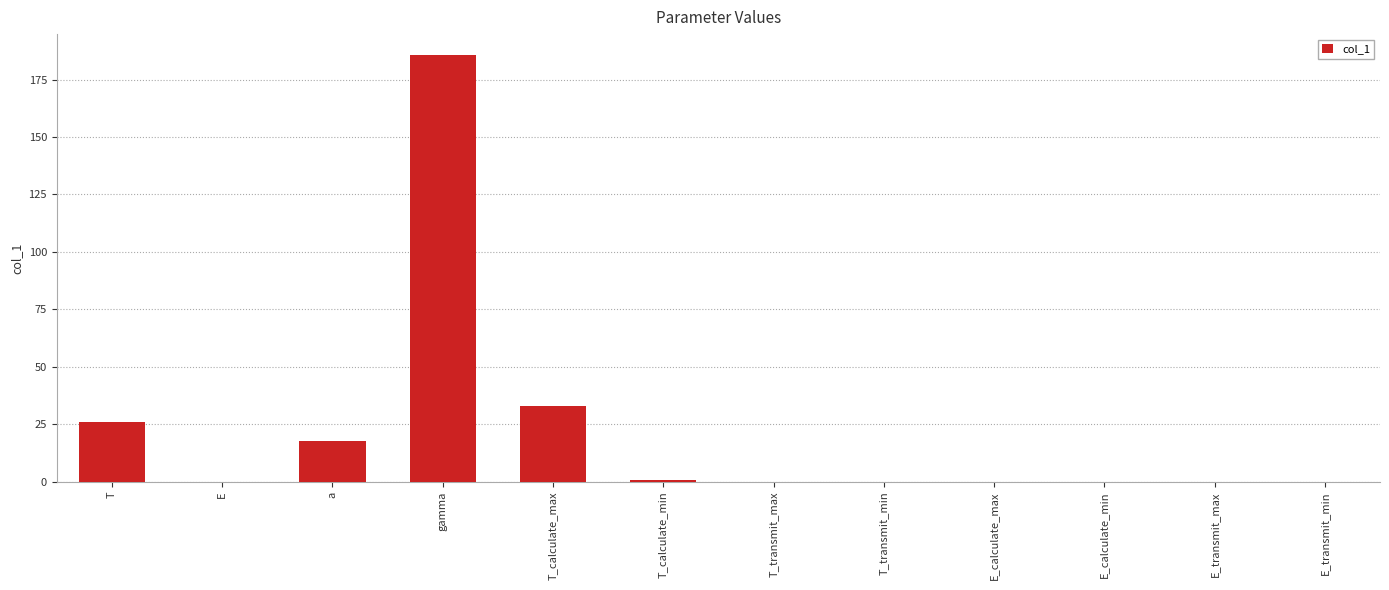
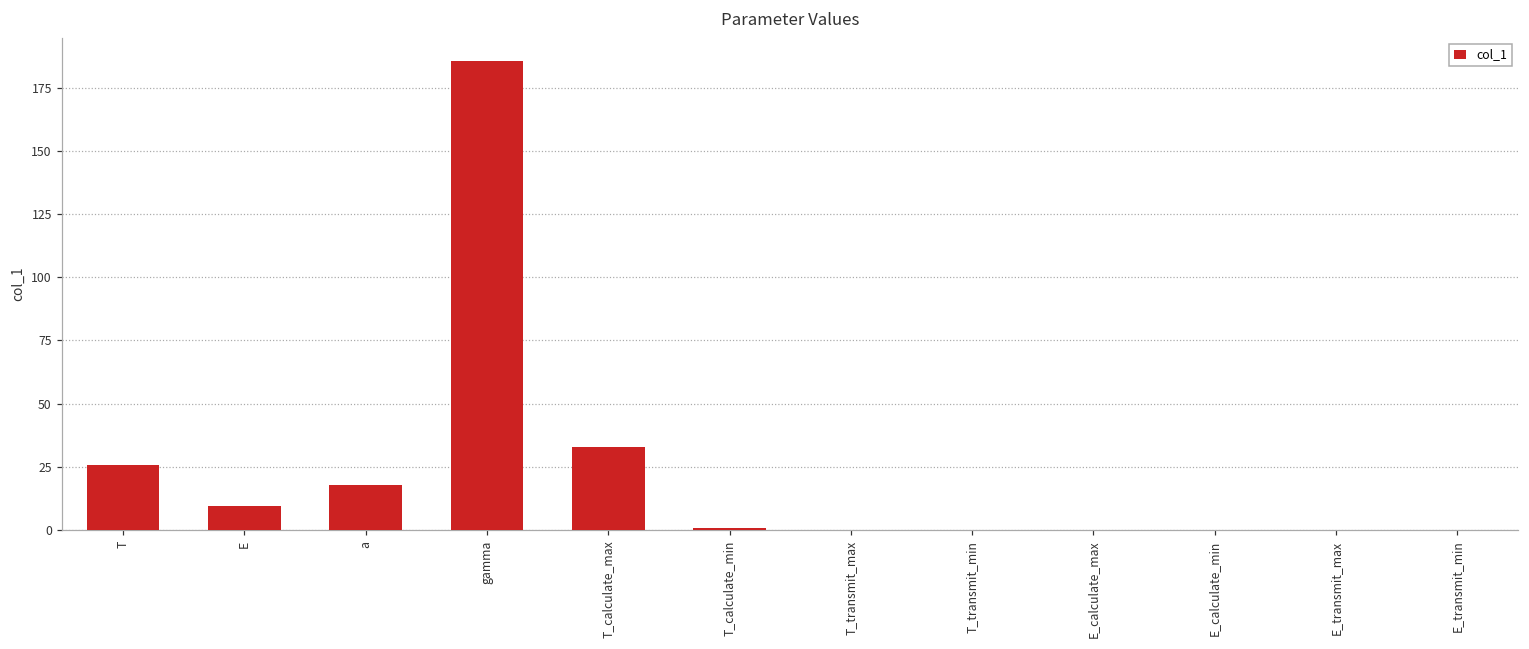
E: 0 -> 9
